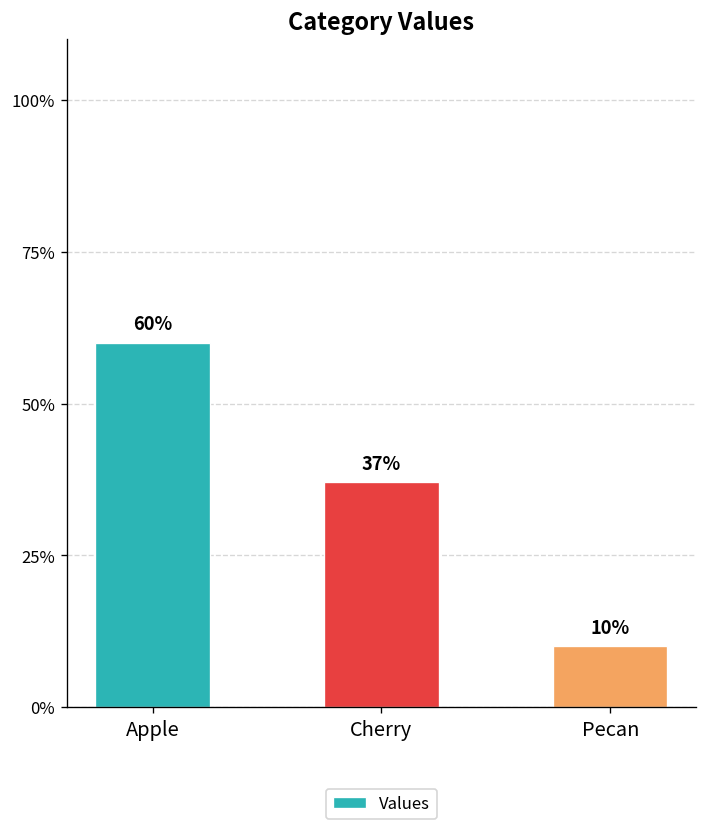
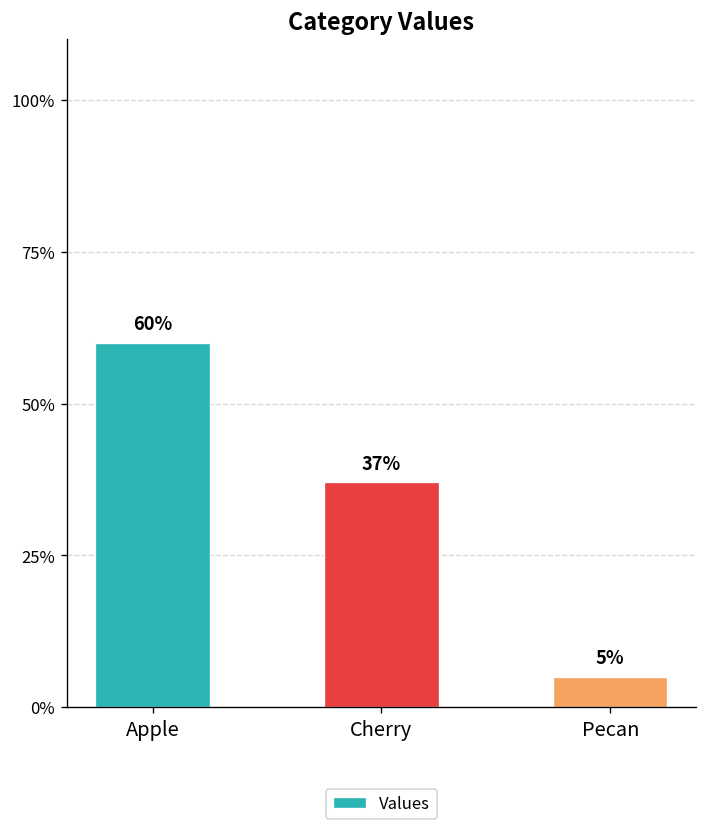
Pecan: 10% -> 5%
